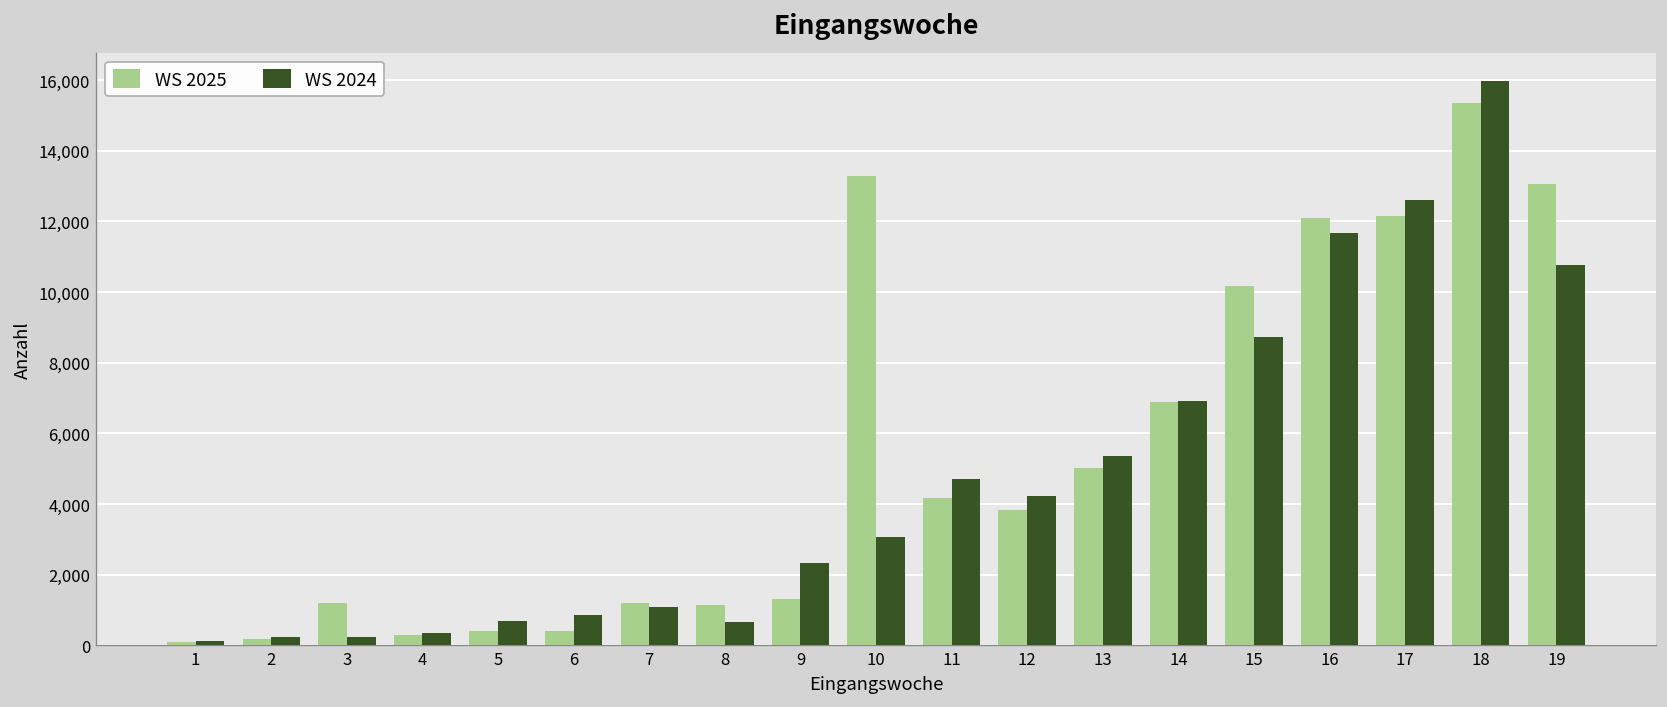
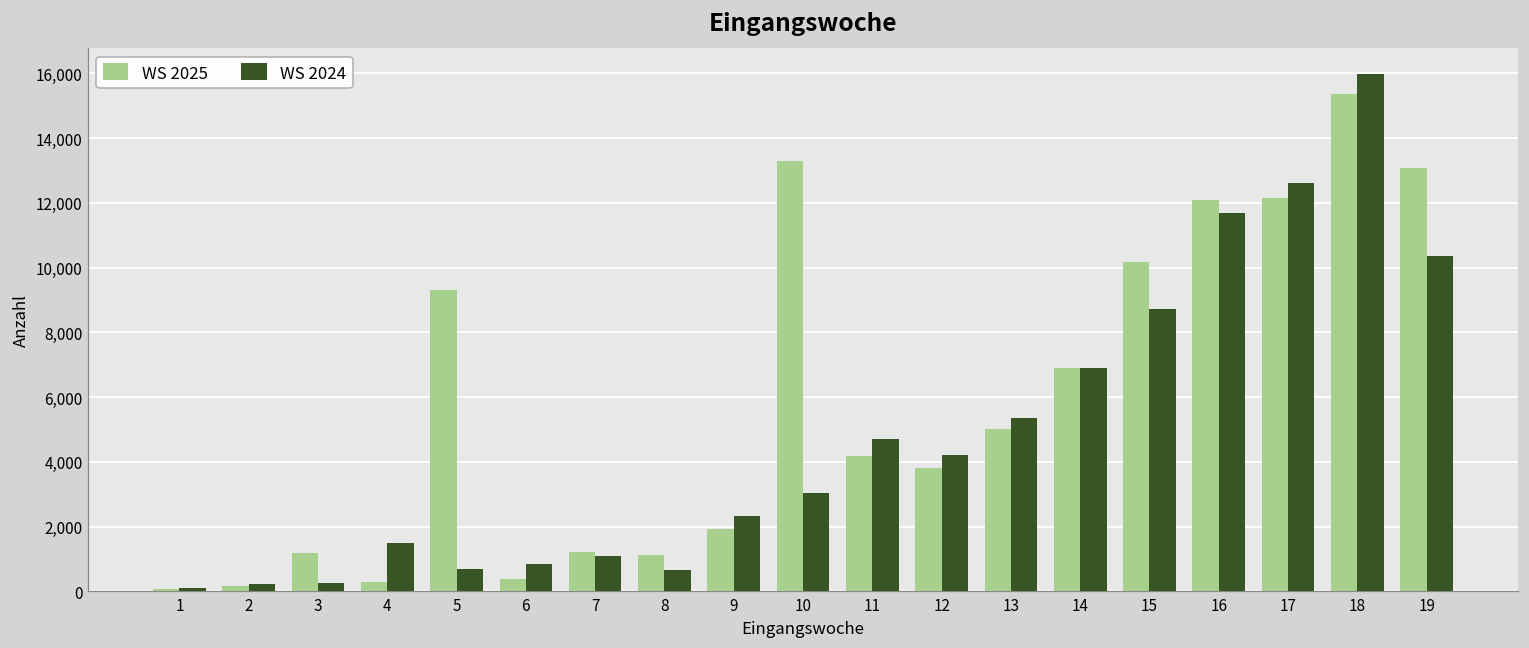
WS 2024, 4: 400 -> 1,500
WS 2025, 5: 400 -> 9,300
WS 2025, 9: 1,300 -> 1,900
WS 2024, 19: 10,800 -> 10,400
